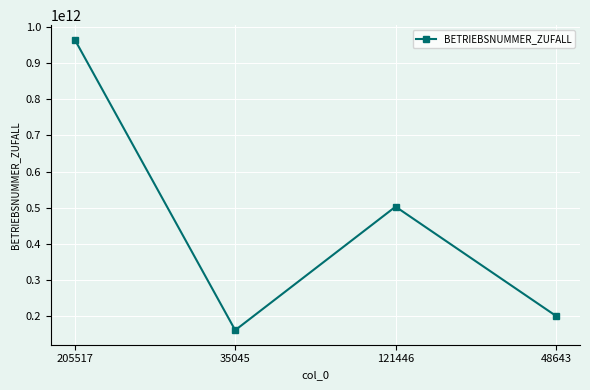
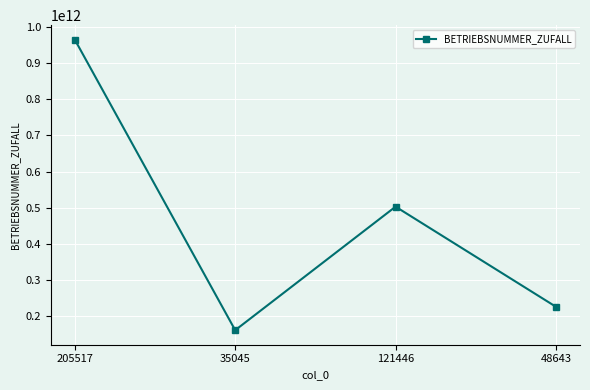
48643: 200000000000 -> 230000000000
